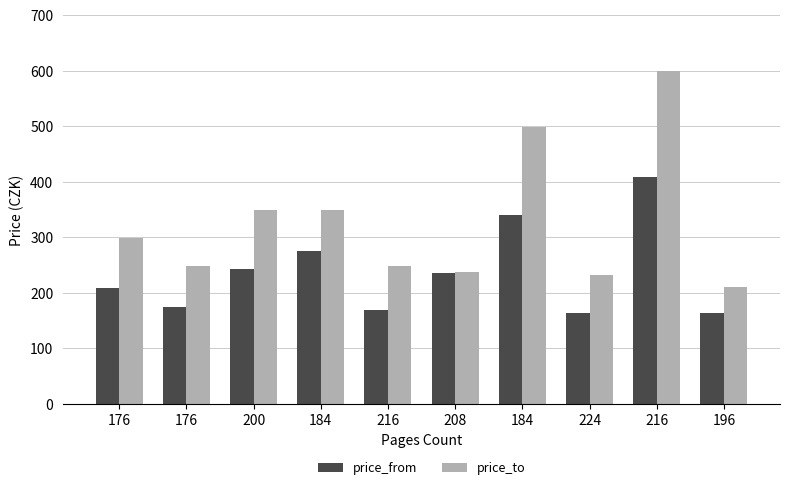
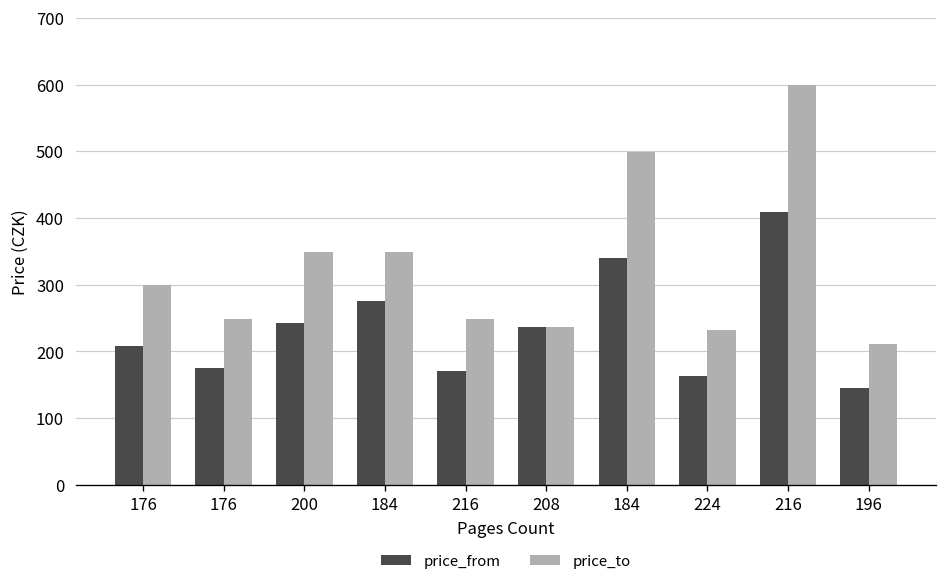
price_from, 196: 160 -> 150
